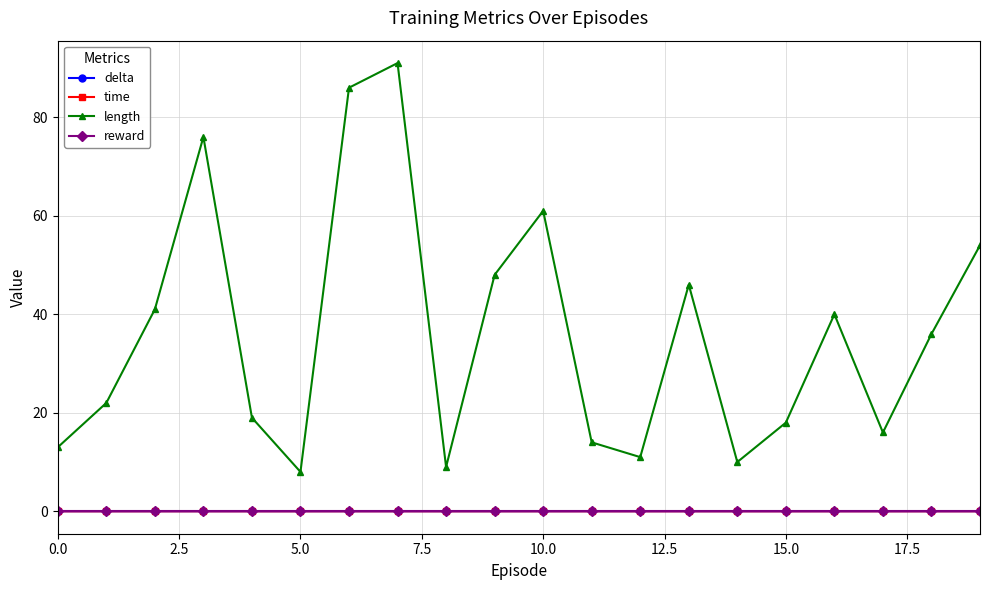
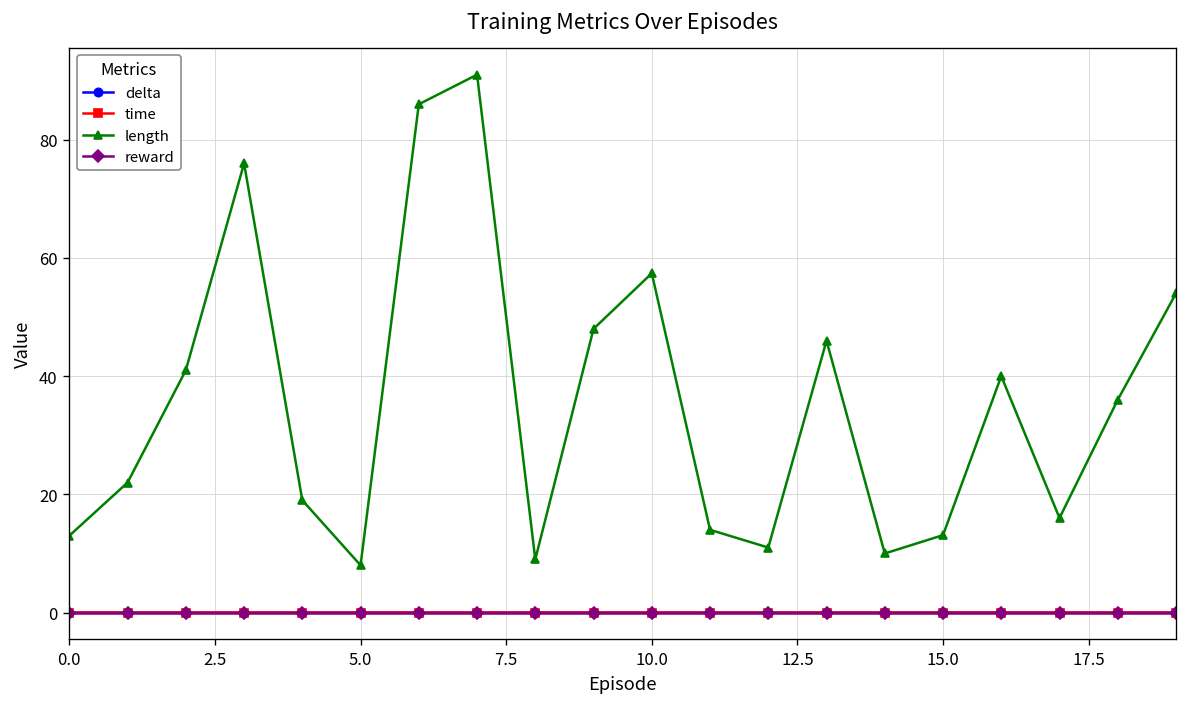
length, 10.0: 61 -> 57
length, 15.0: 18 -> 13
